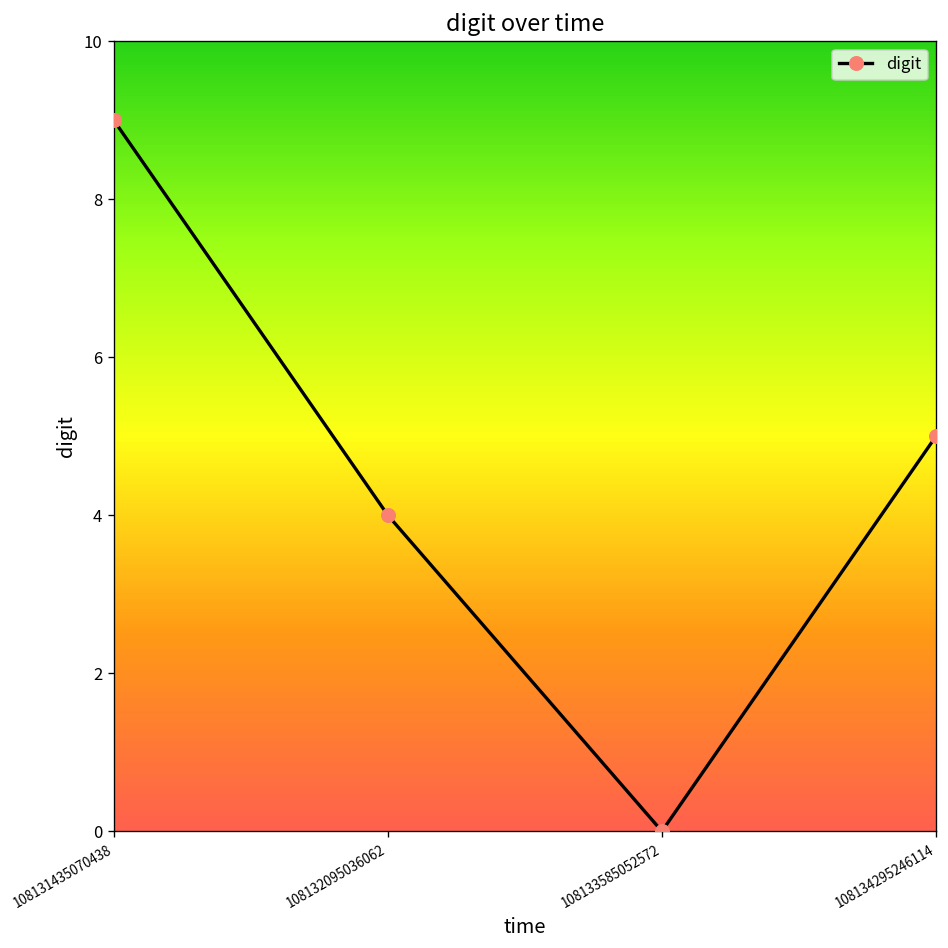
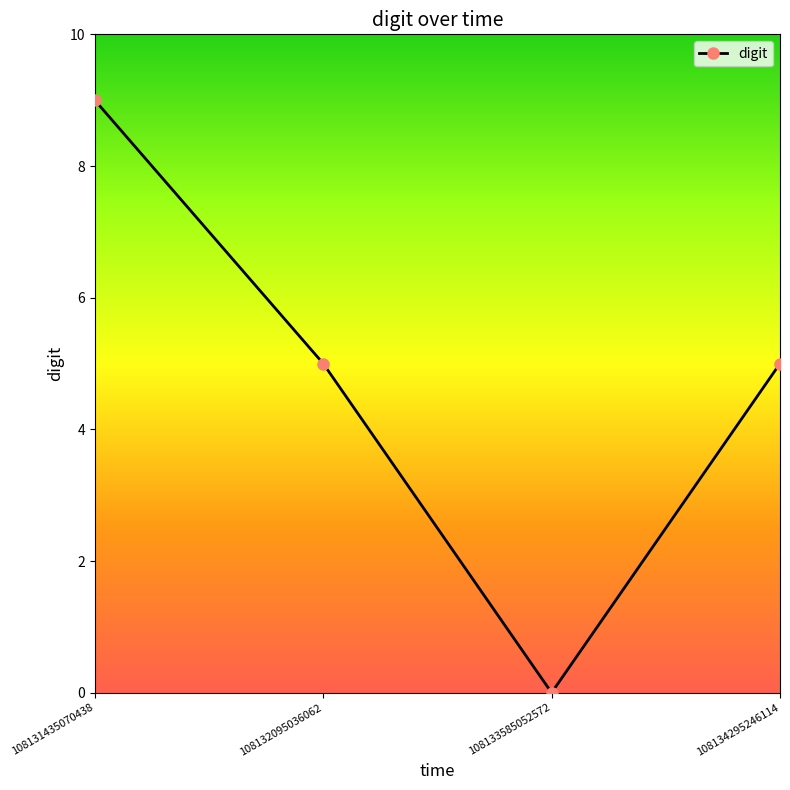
108132095036062: 4 -> 5
